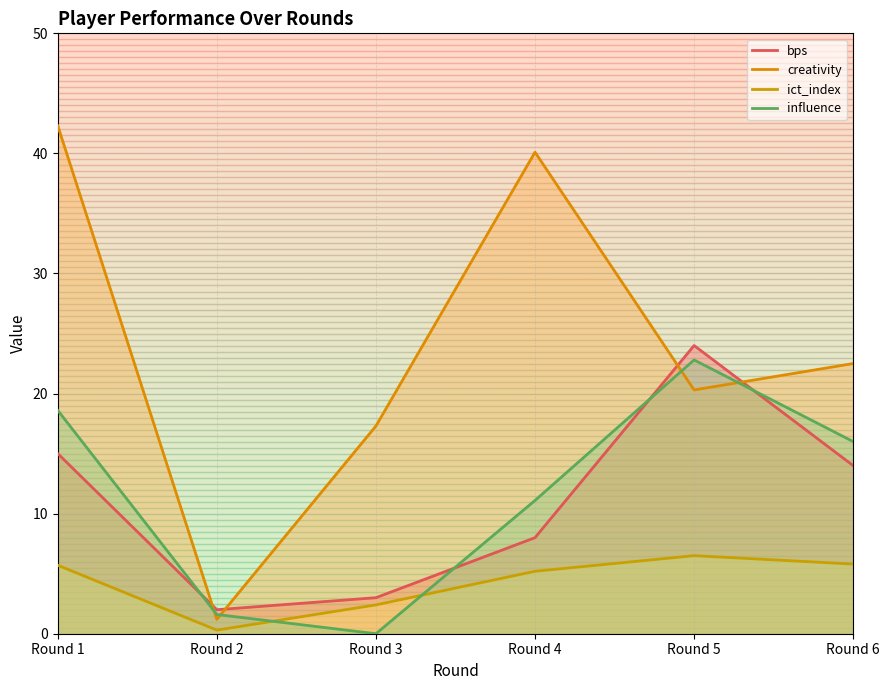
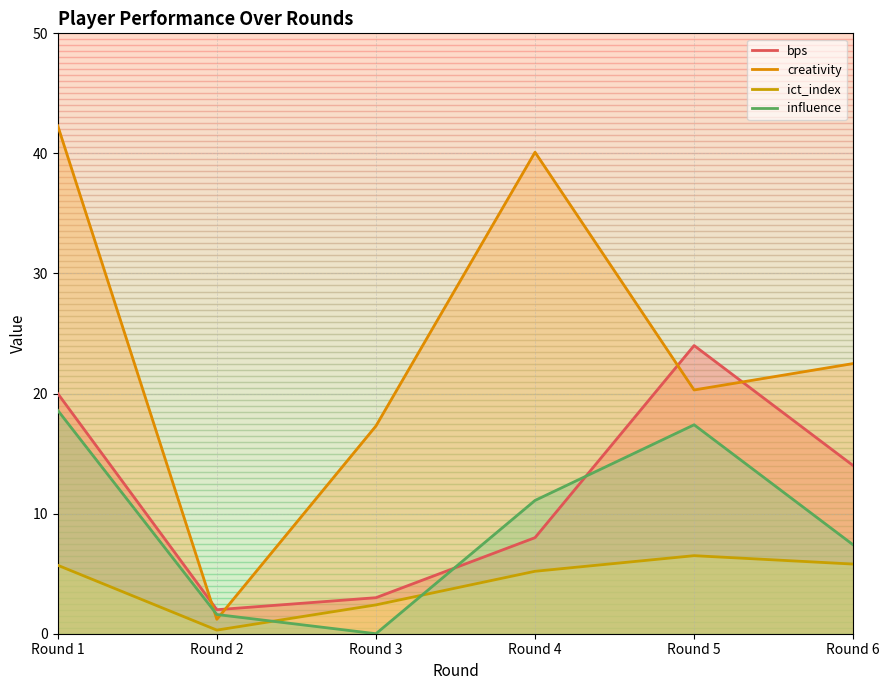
bps, Round 1: 15 -> 20
influence, Round 5: 22.8 -> 17.4
influence, Round 6: 16.0 -> 7.4
